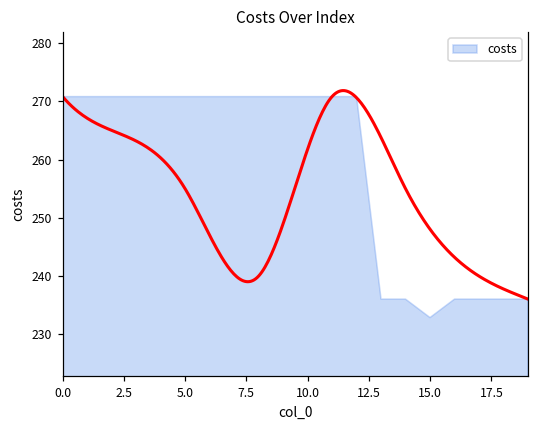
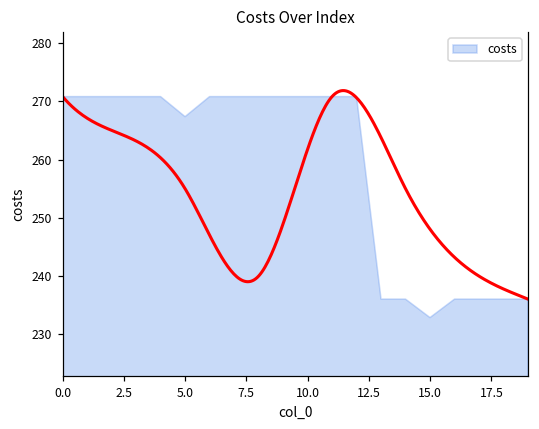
costs, 5.0: 271 -> 267
